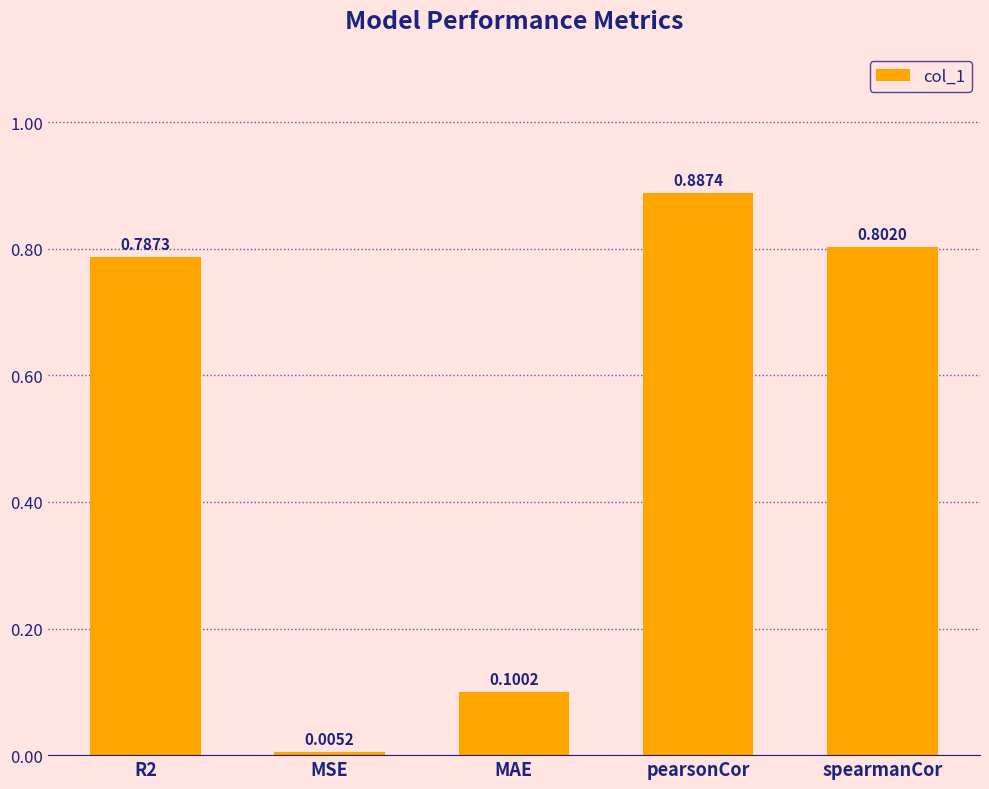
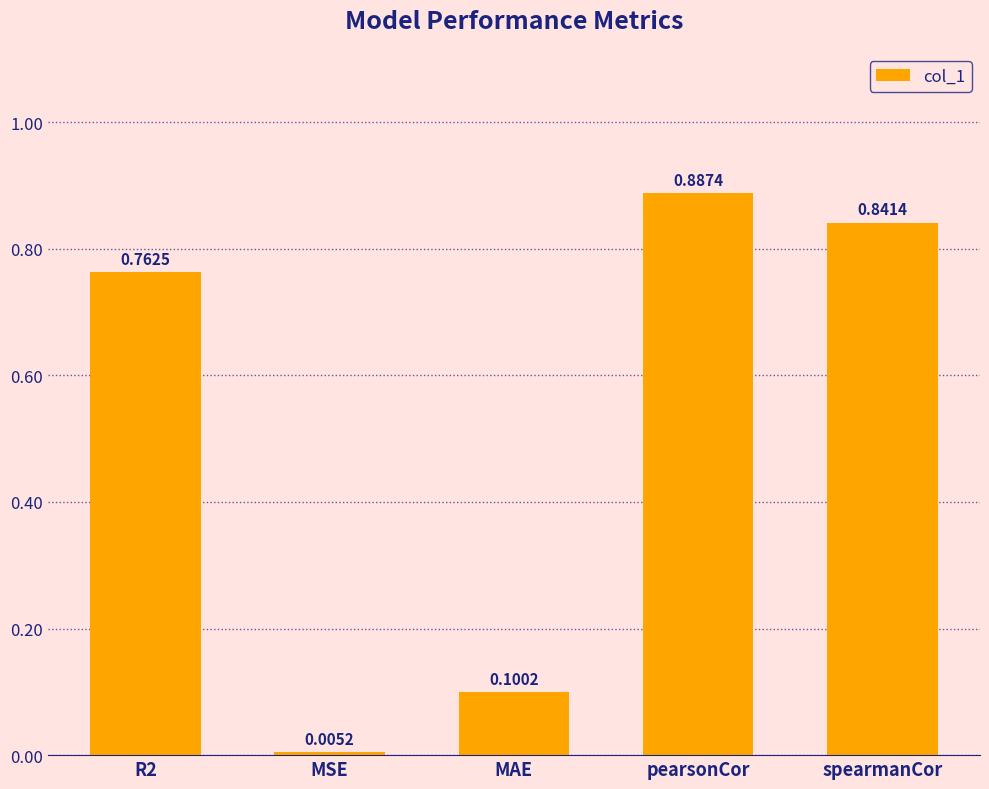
R2: 0.7873 -> 0.7625
spearmanCor: 0.8020 -> 0.8414
